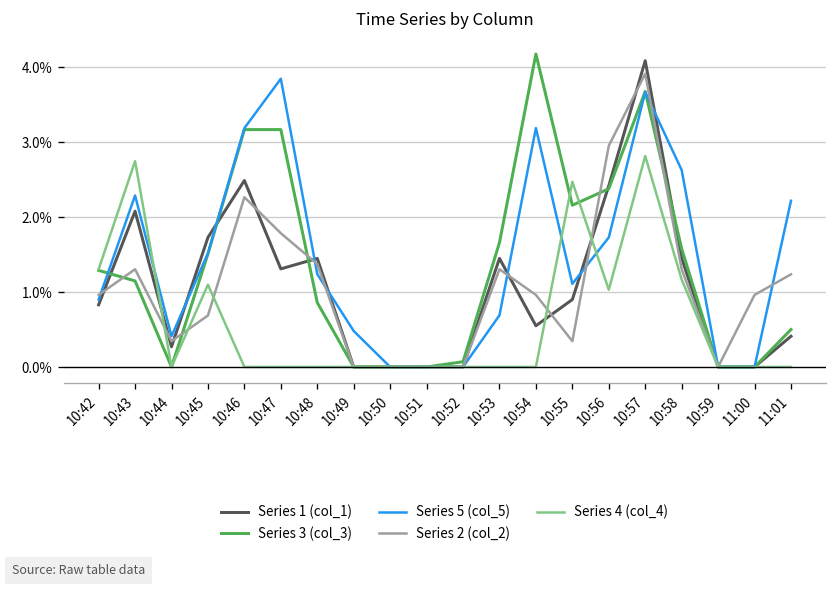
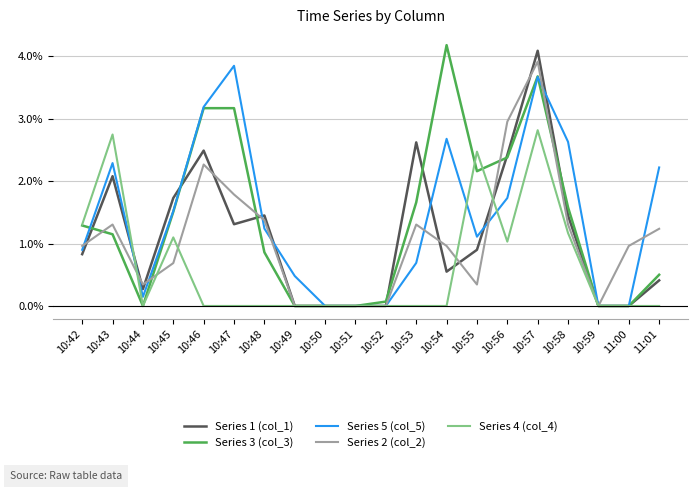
Series 5 (col_5), 10:44: 0.4% -> 0.1%
Series 1 (col_1), 10:53: 1.4% -> 2.6%
Series 5 (col_5), 10:54: 3.2% -> 2.7%
